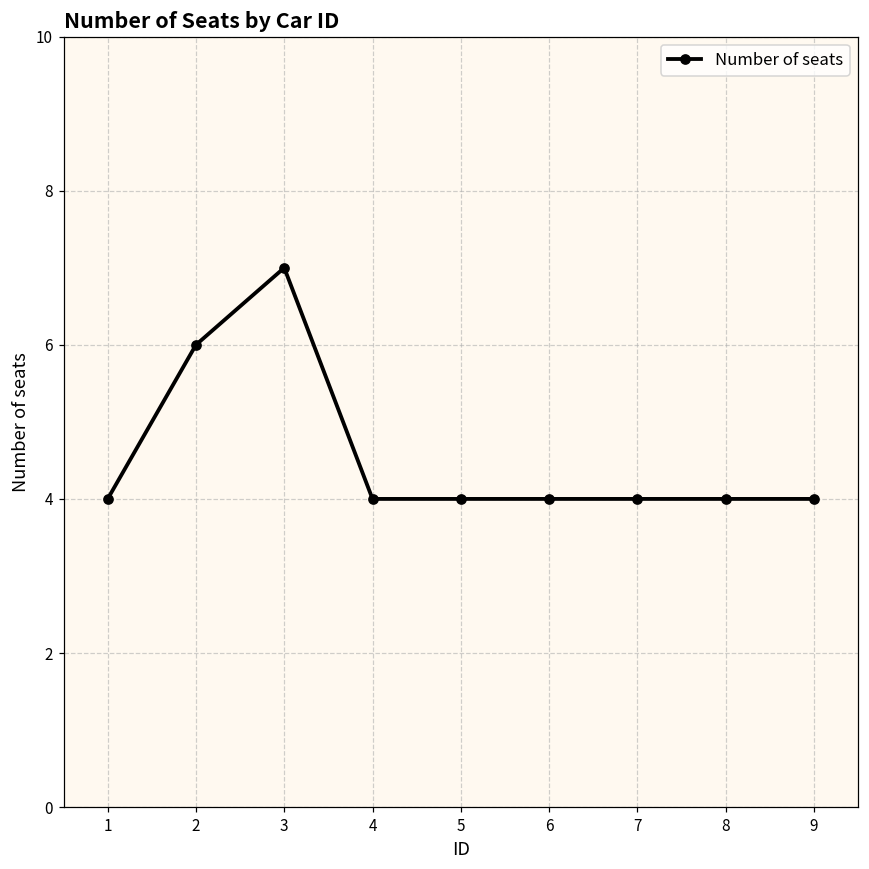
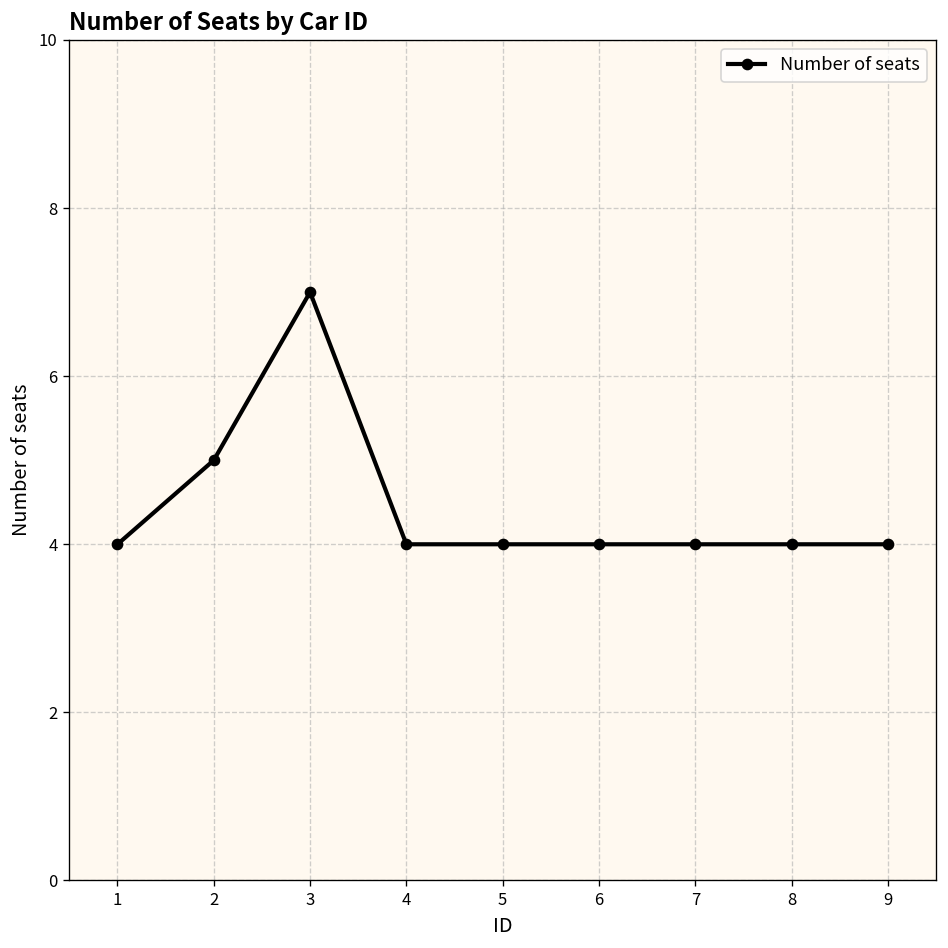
2: 6 -> 5
